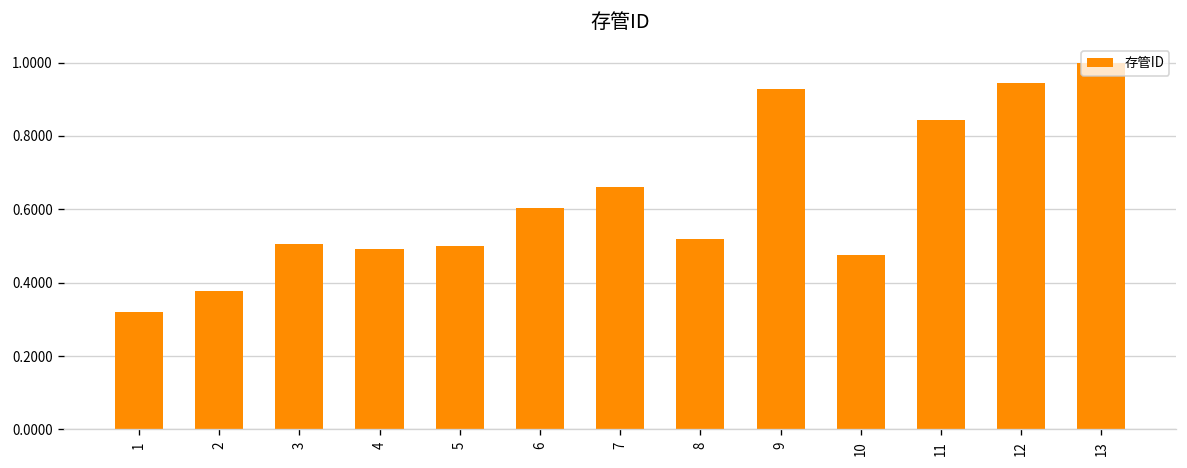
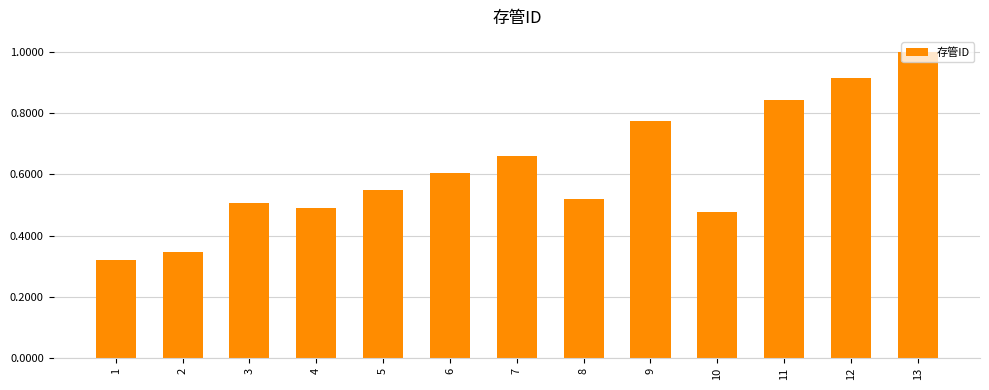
2: 0.38 -> 0.35
5: 0.50 -> 0.55
9: 0.93 -> 0.77
12: 0.94 -> 0.91
